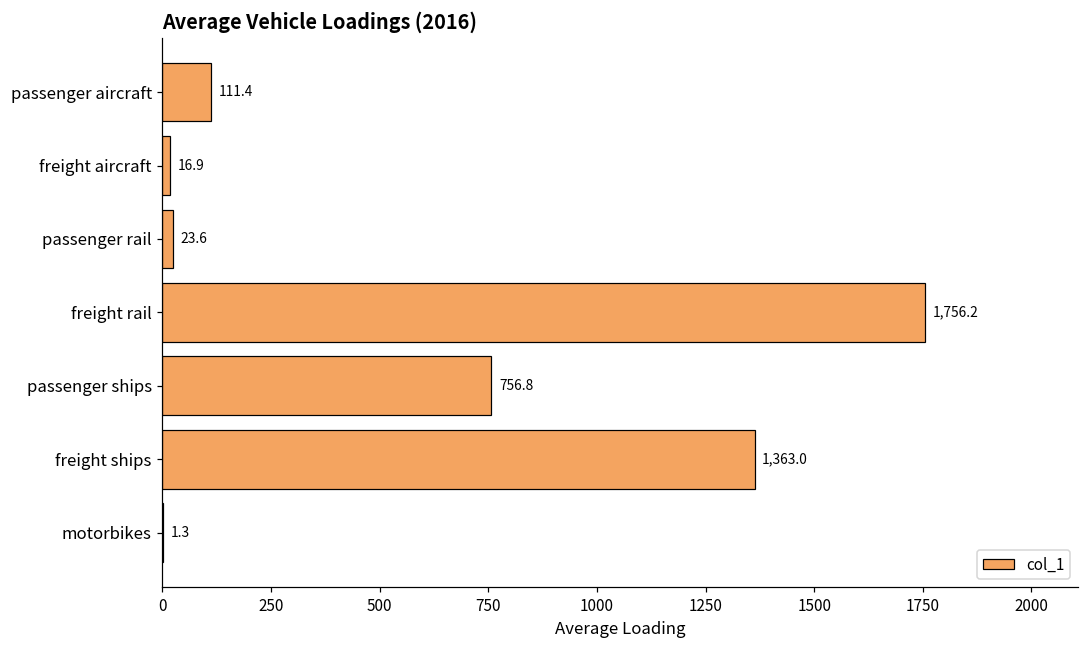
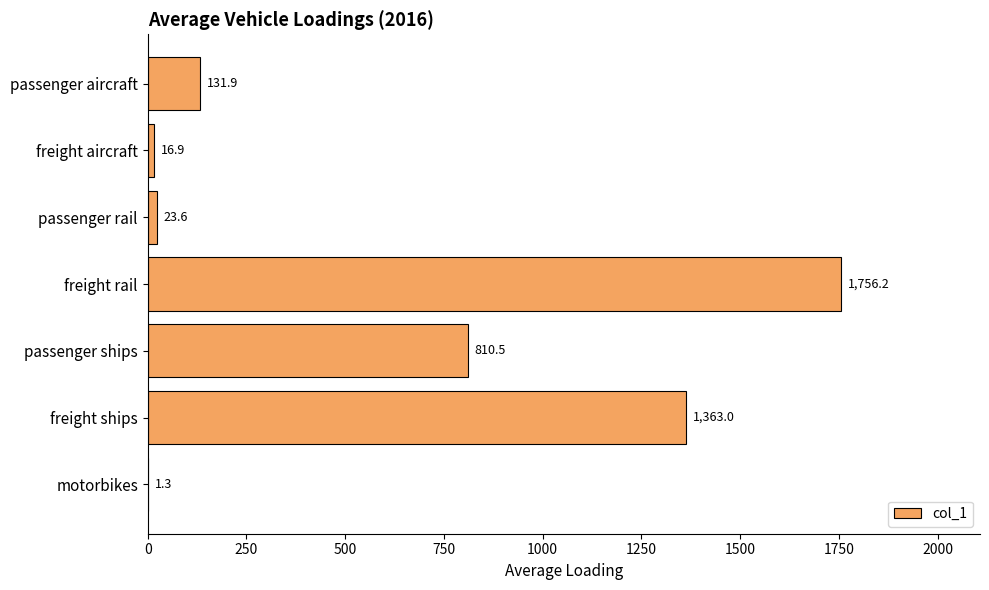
passenger aircraft: 111.4 -> 131.9
passenger ships: 756.8 -> 810.5
